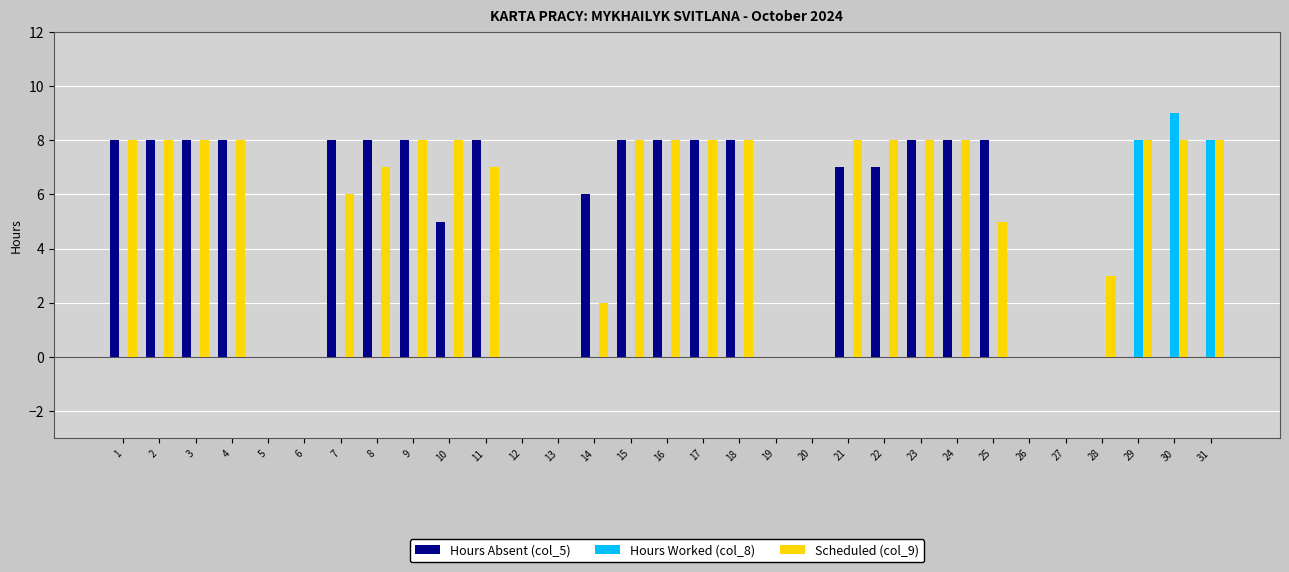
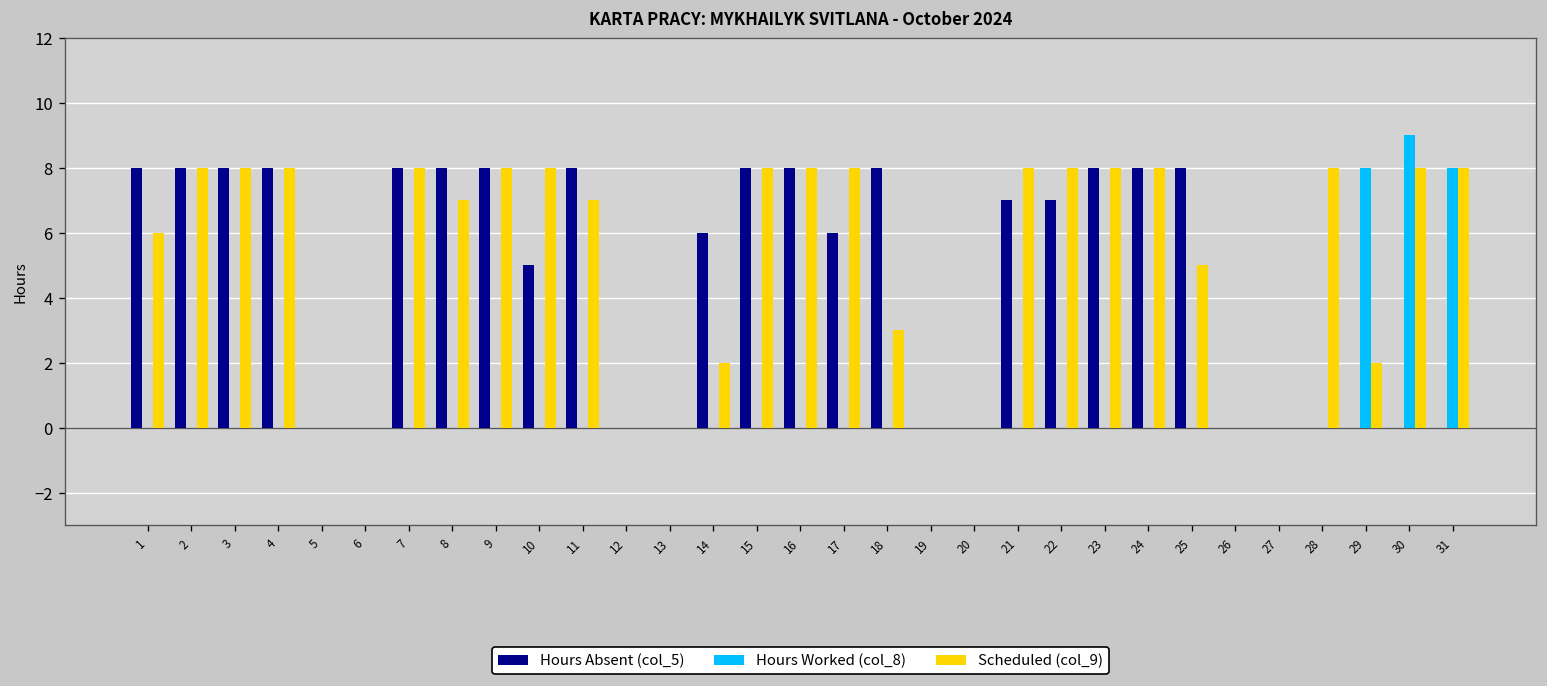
Scheduled (col_9), 1: 8 -> 6
Scheduled (col_9), 7: 6 -> 8
Hours Absent (col_5), 17: 8 -> 6
Scheduled (col_9), 18: 8 -> 3
Scheduled (col_9), 28: 3 -> 8
Scheduled (col_9), 29: 8 -> 2
